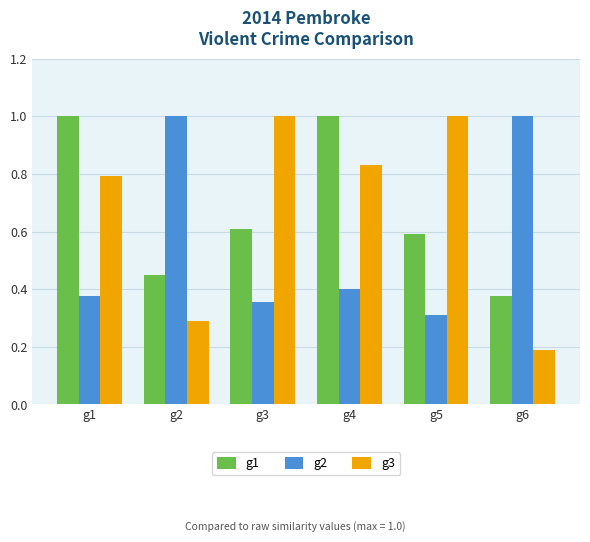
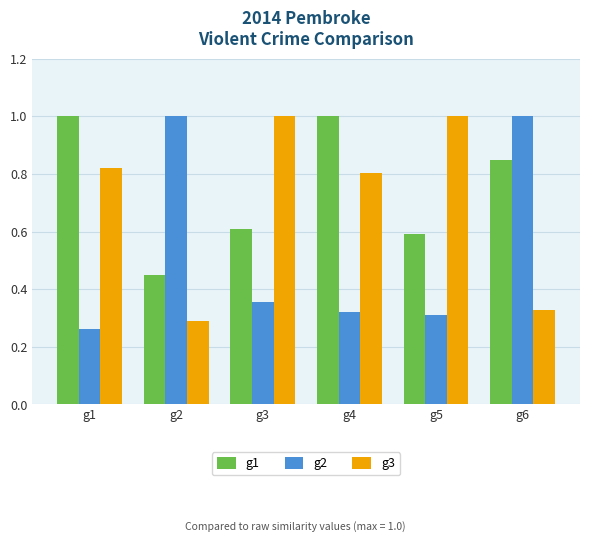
g2, g1: 0.37 -> 0.26
g3, g1: 0.79 -> 0.82
g2, g4: 0.40 -> 0.32
g3, g4: 0.83 -> 0.80
g1, g6: 0.37 -> 0.85
g3, g6: 0.19 -> 0.33
